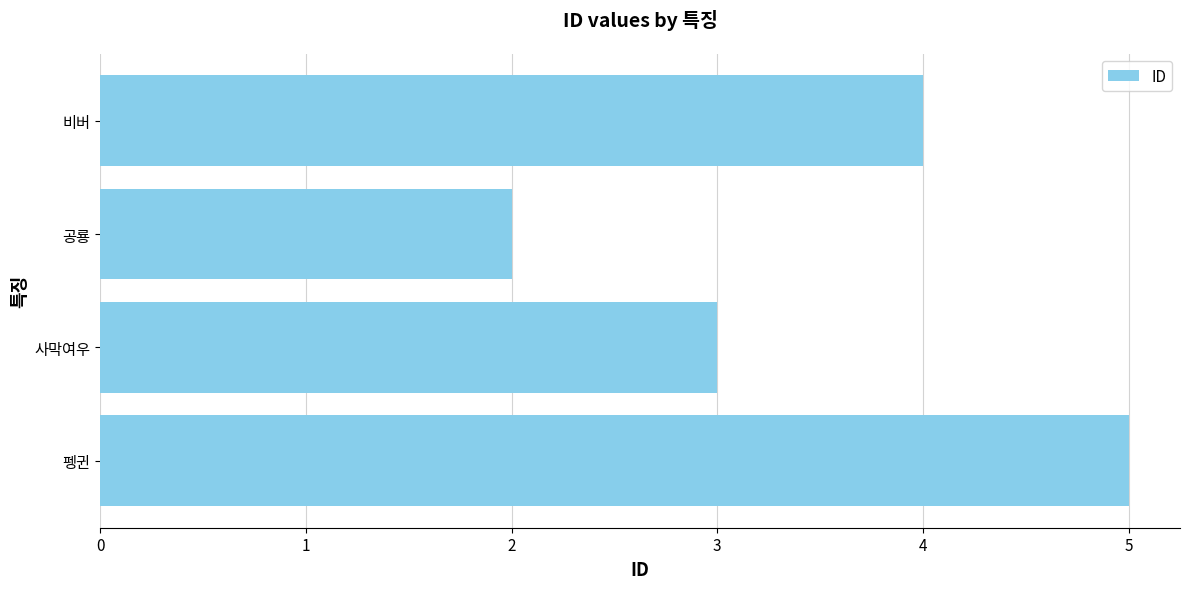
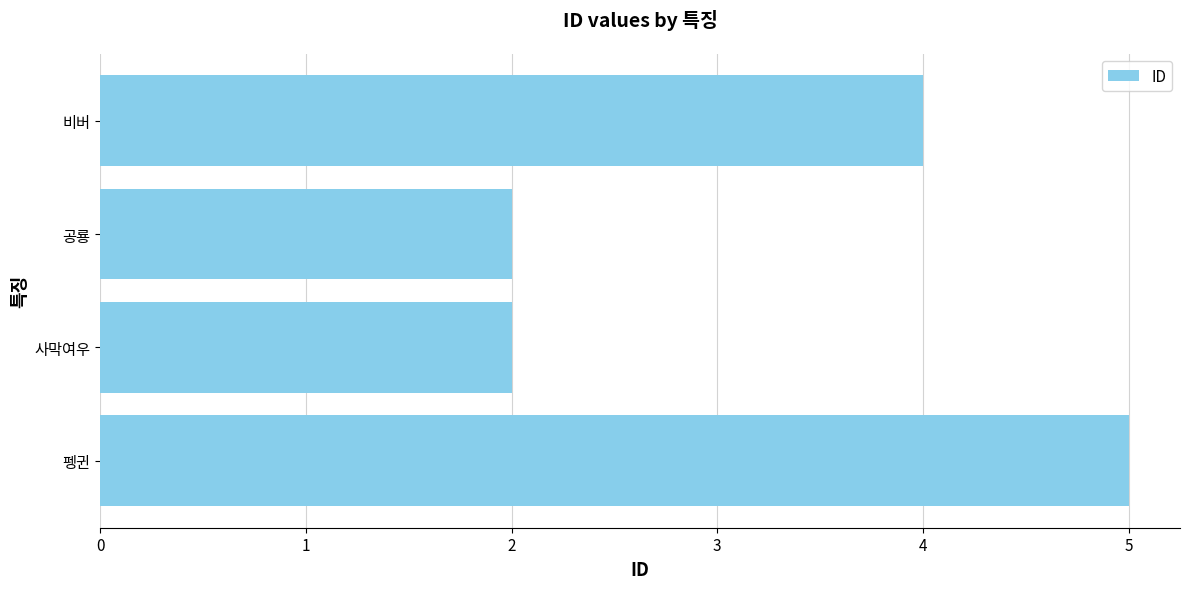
사막여우: 3 -> 2
